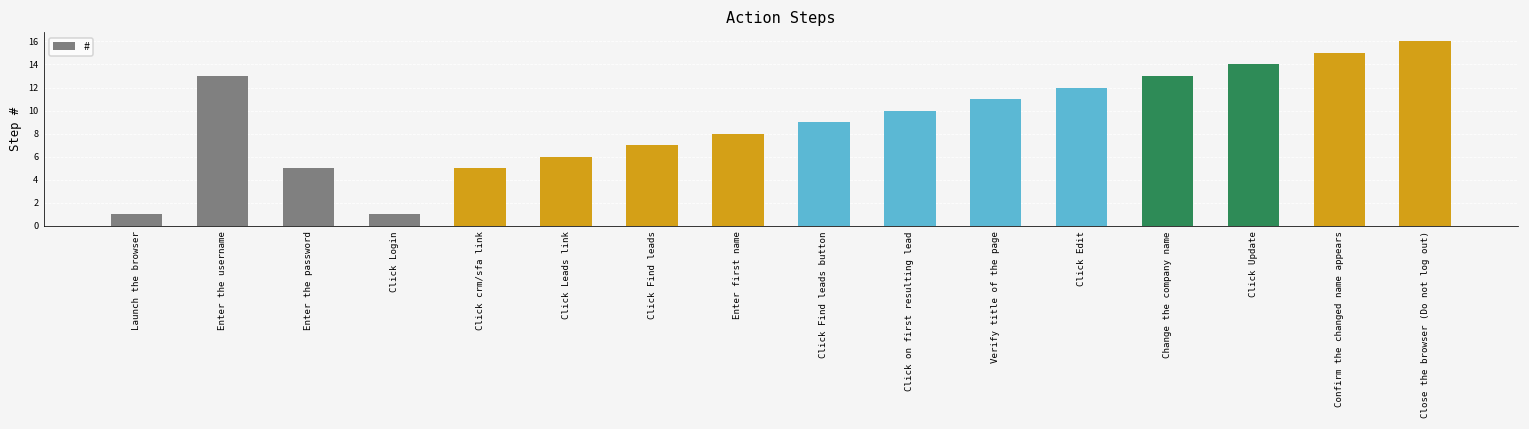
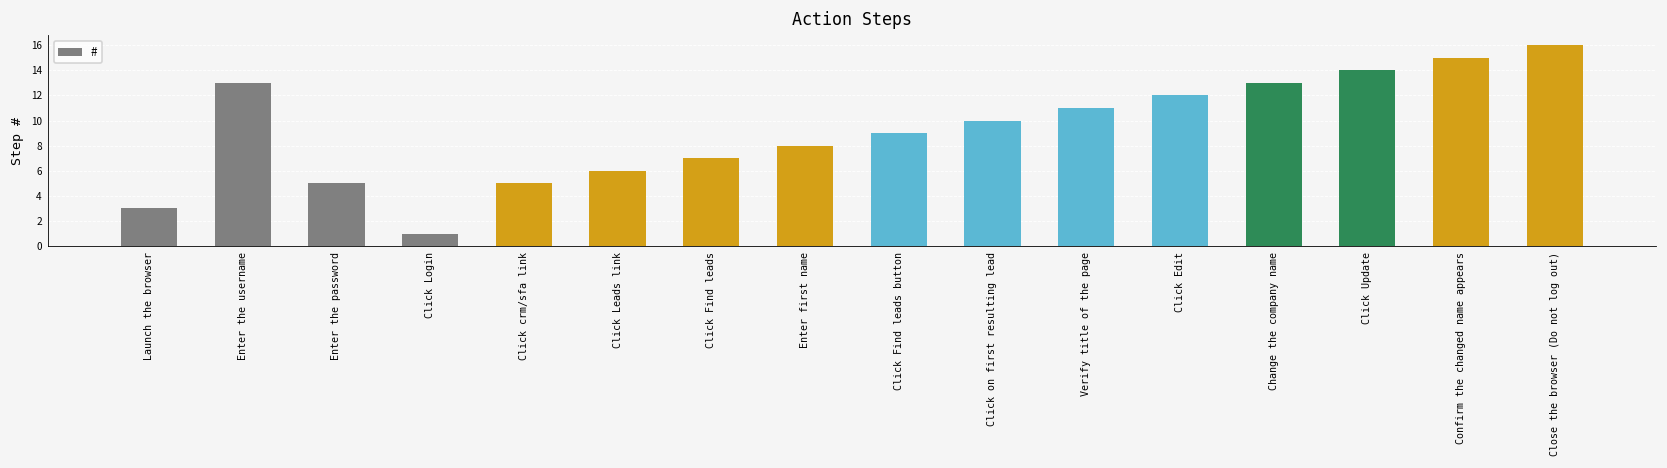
Launch the browser: 1 -> 3
